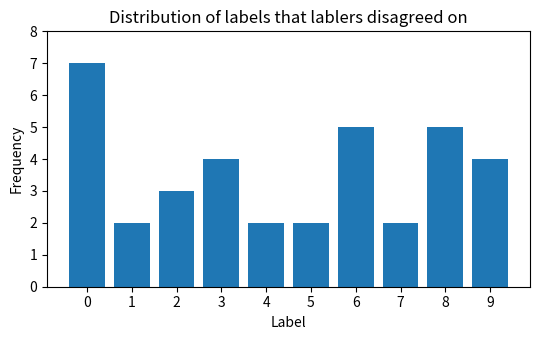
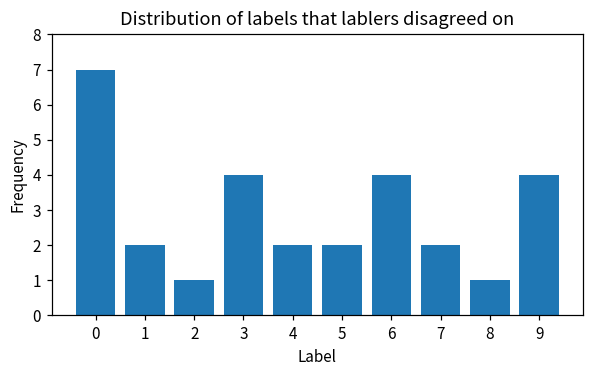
2: 3 -> 1
6: 5 -> 4
8: 5 -> 1
